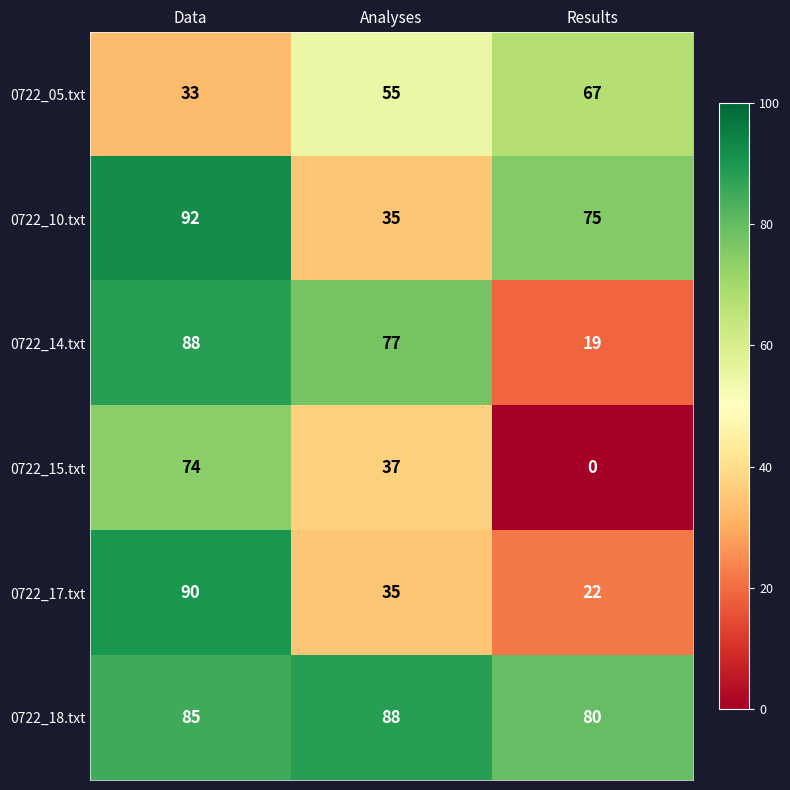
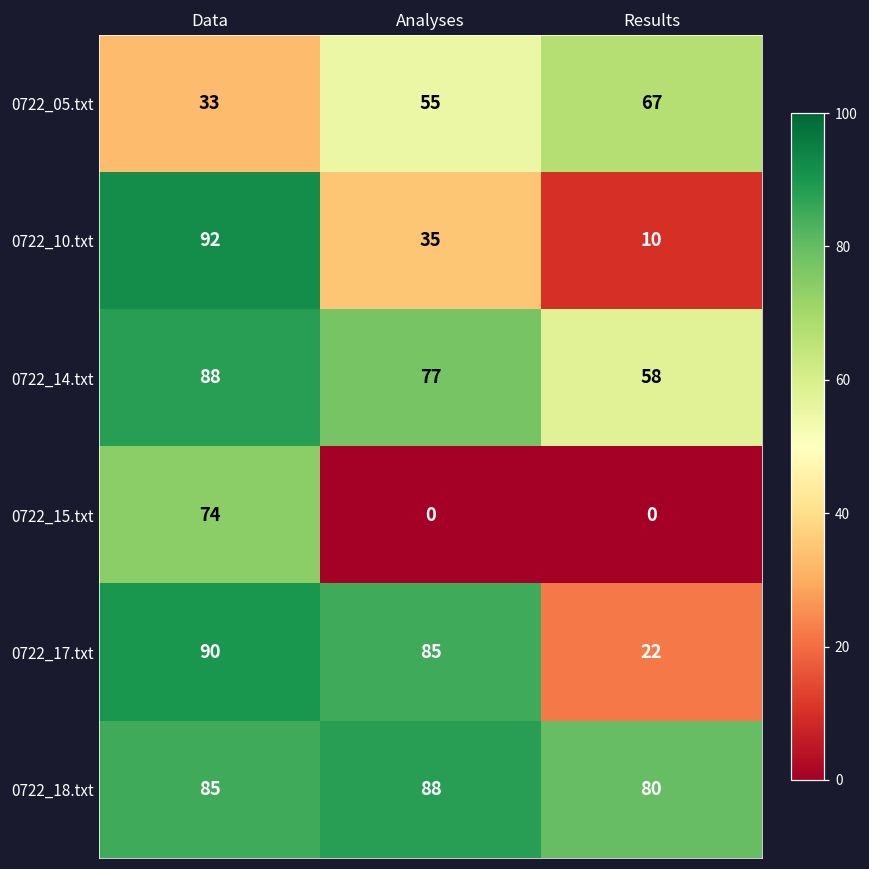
0722_10.txt, Results: 75 -> 10
0722_14.txt, Results: 19 -> 58
0722_15.txt, Analyses: 37 -> 0
0722_17.txt, Analyses: 35 -> 85
